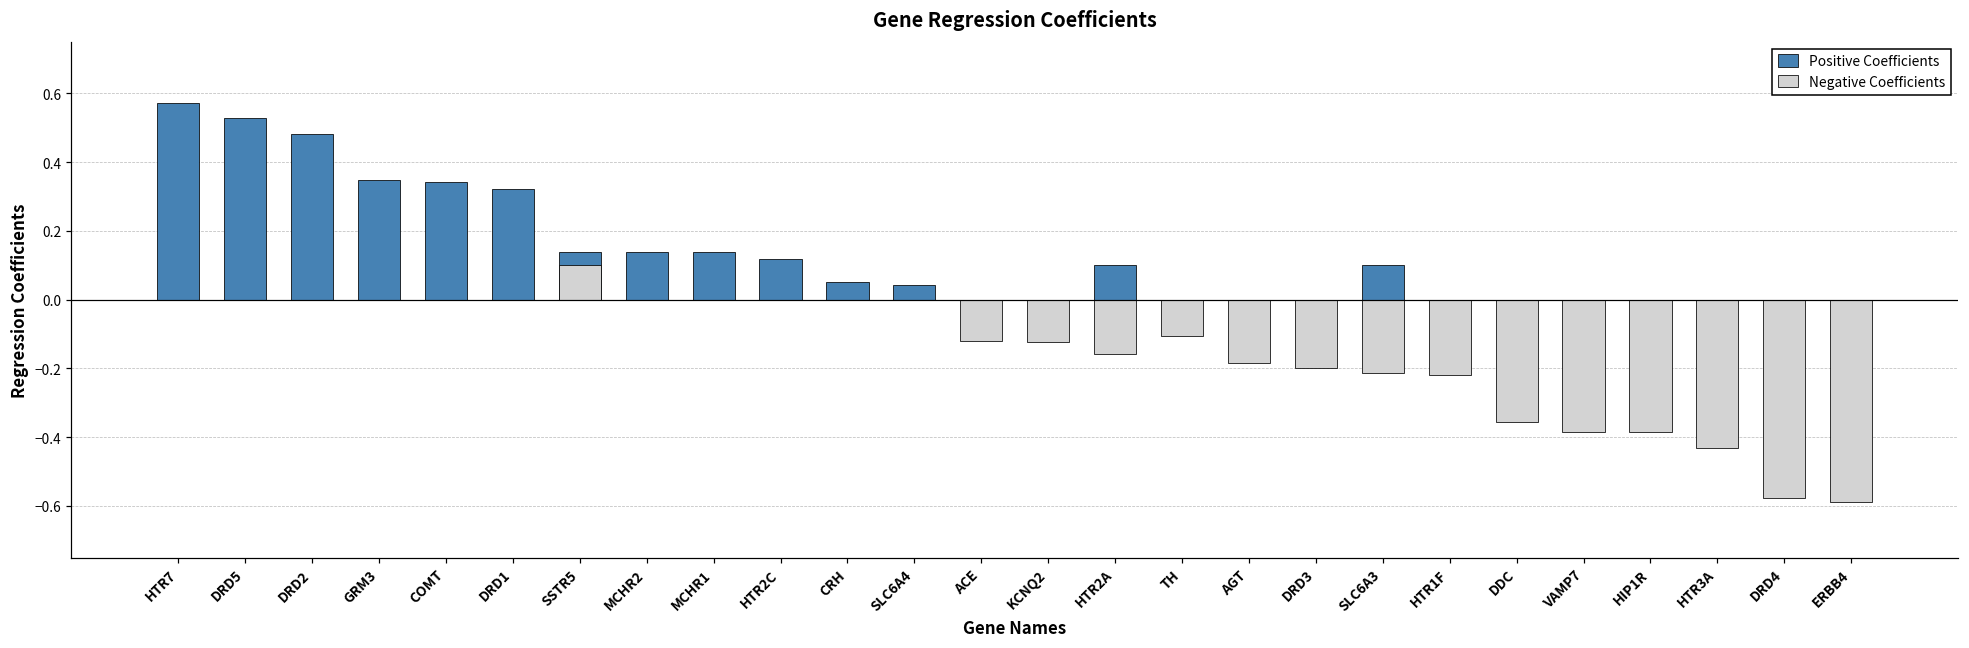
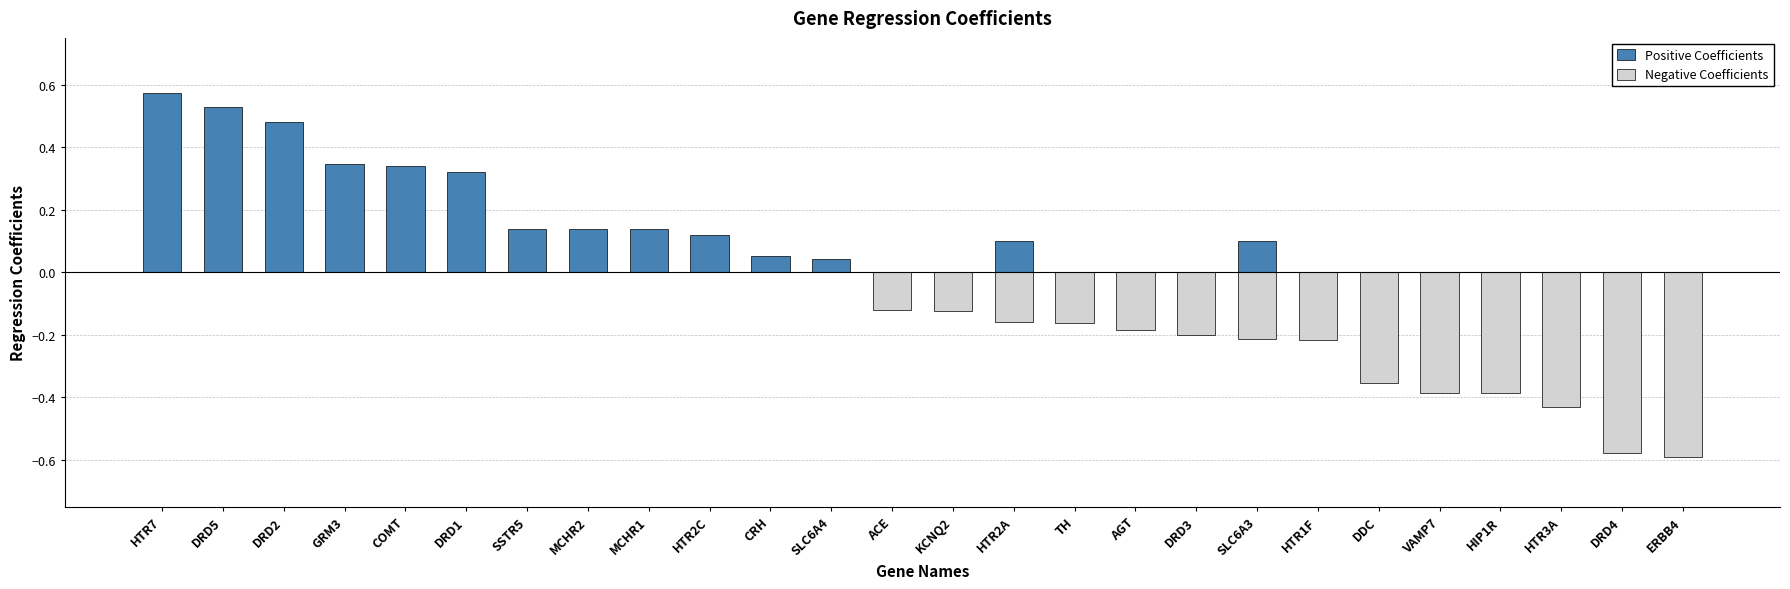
Negative Coefficients, SSTR5: 0.1 -> 0.0
Negative Coefficients, TH: -0.11 -> -0.16
